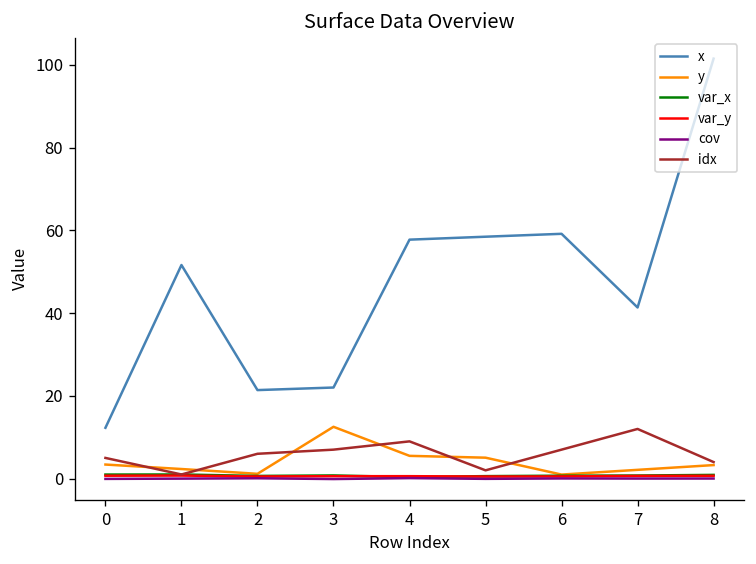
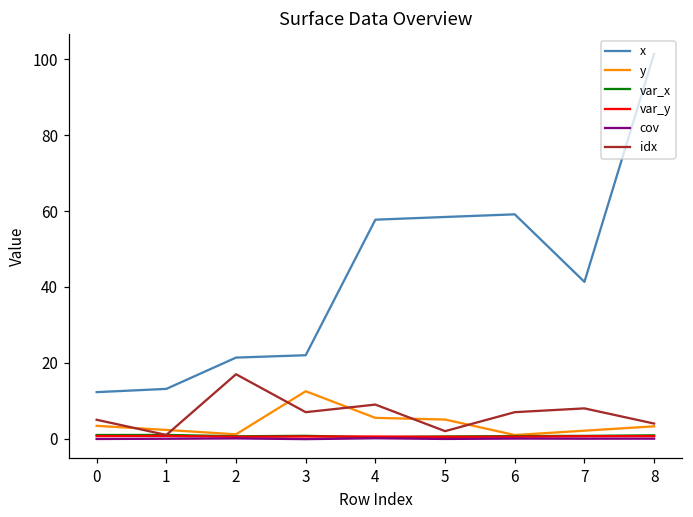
x, 1: 52 -> 13
idx, 2: 6 -> 17
idx, 7: 12 -> 8
